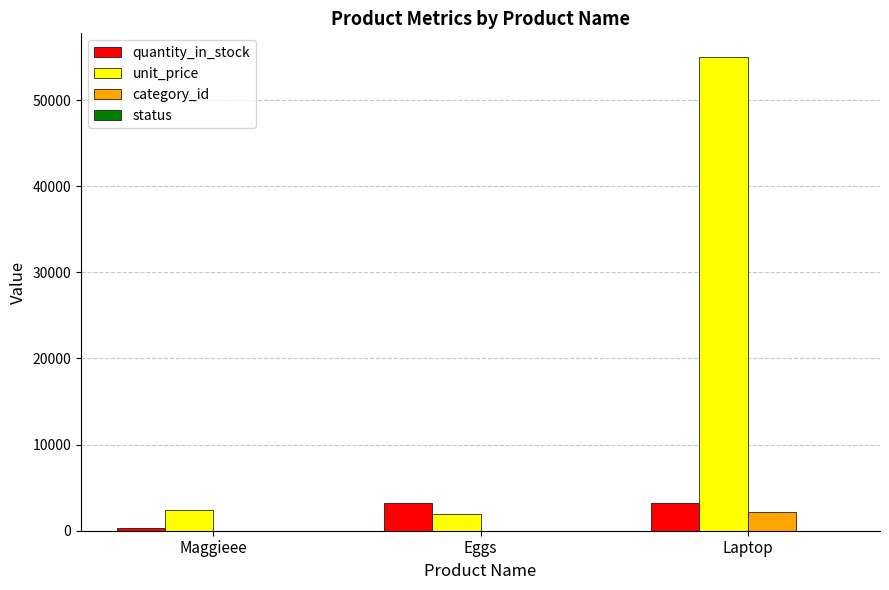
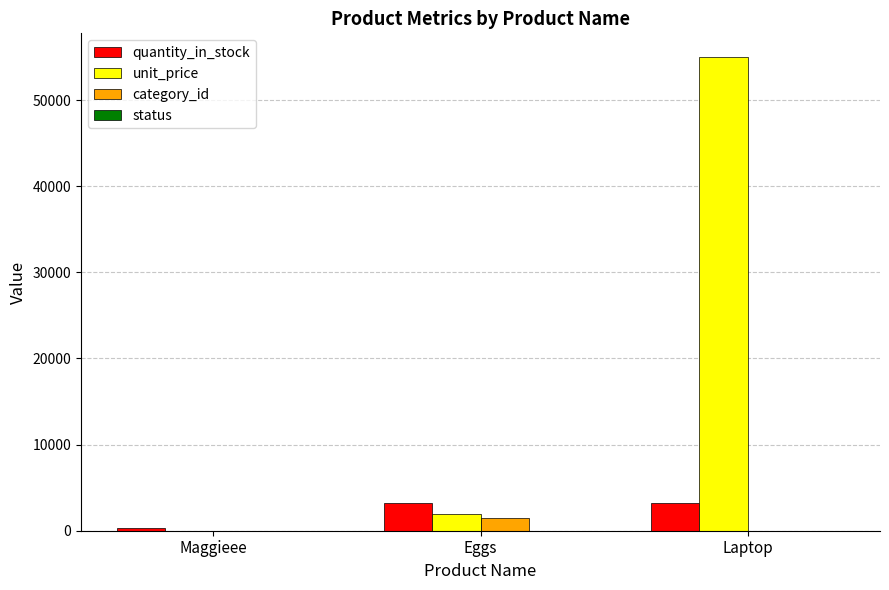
unit_price, Maggieee: 2000 -> 0
category_id, Eggs: 0 -> 1000
category_id, Laptop: 2000 -> 0
